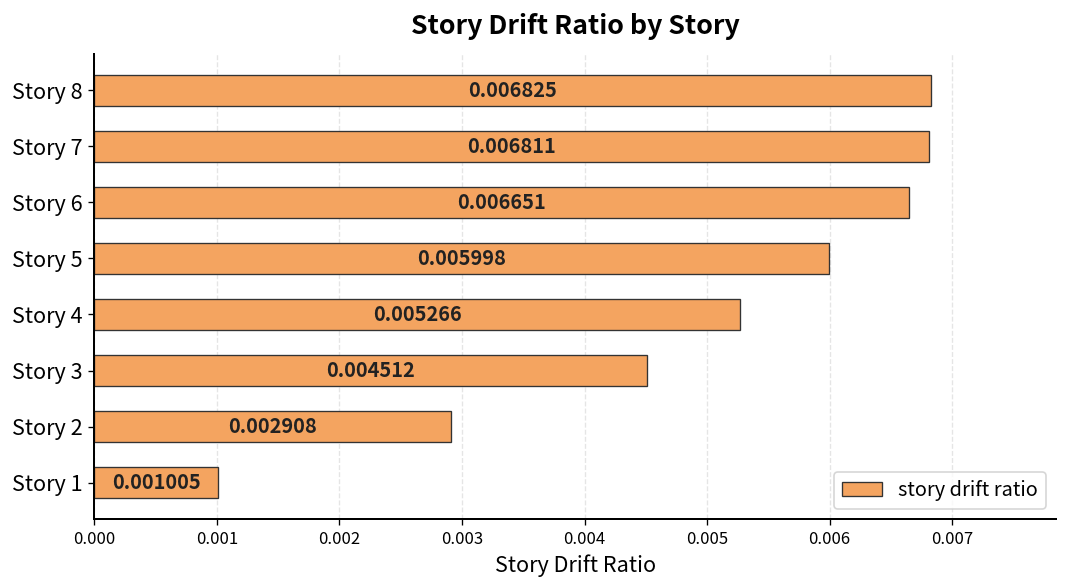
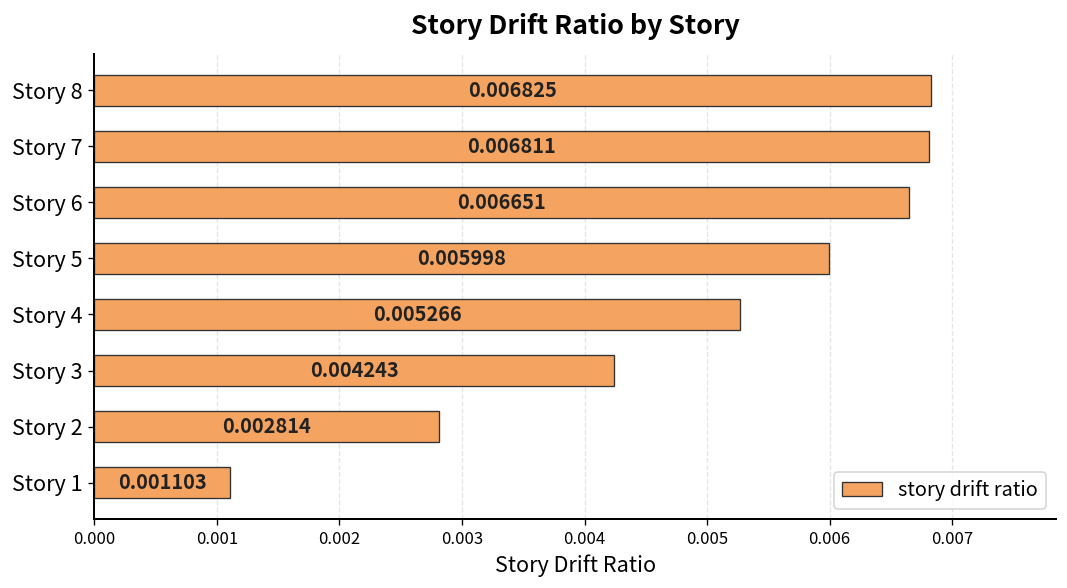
Story 3: 0.004512 -> 0.004243
Story 2: 0.002908 -> 0.002814
Story 1: 0.001005 -> 0.001103
